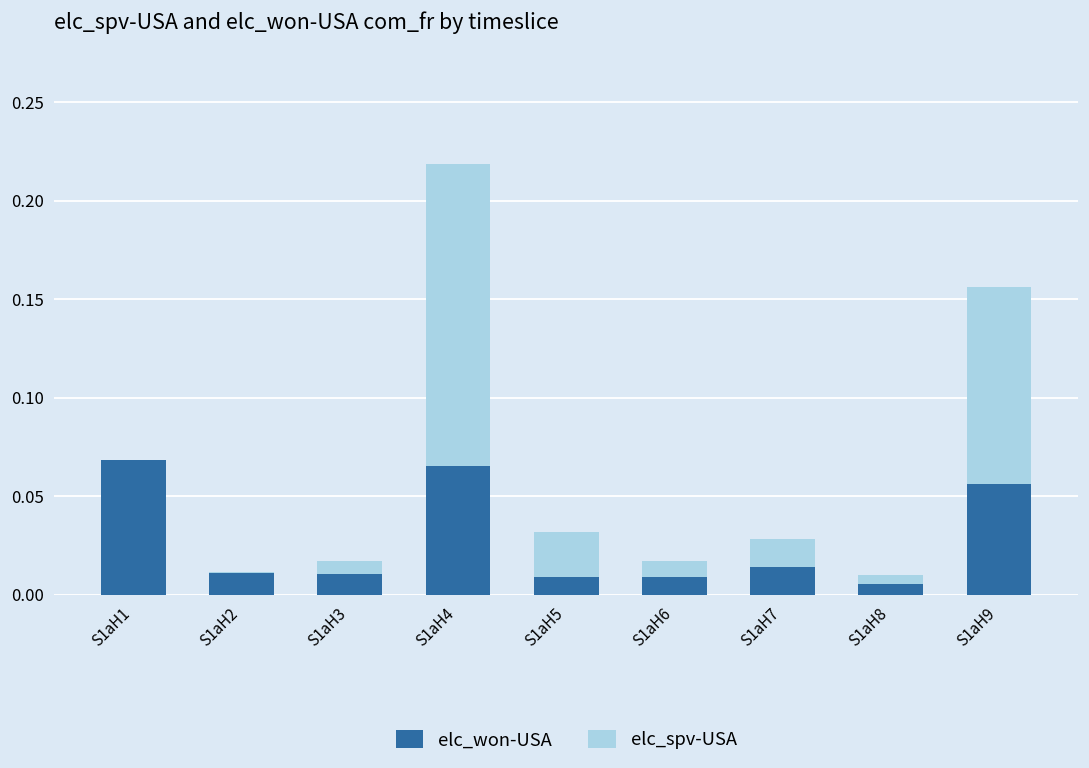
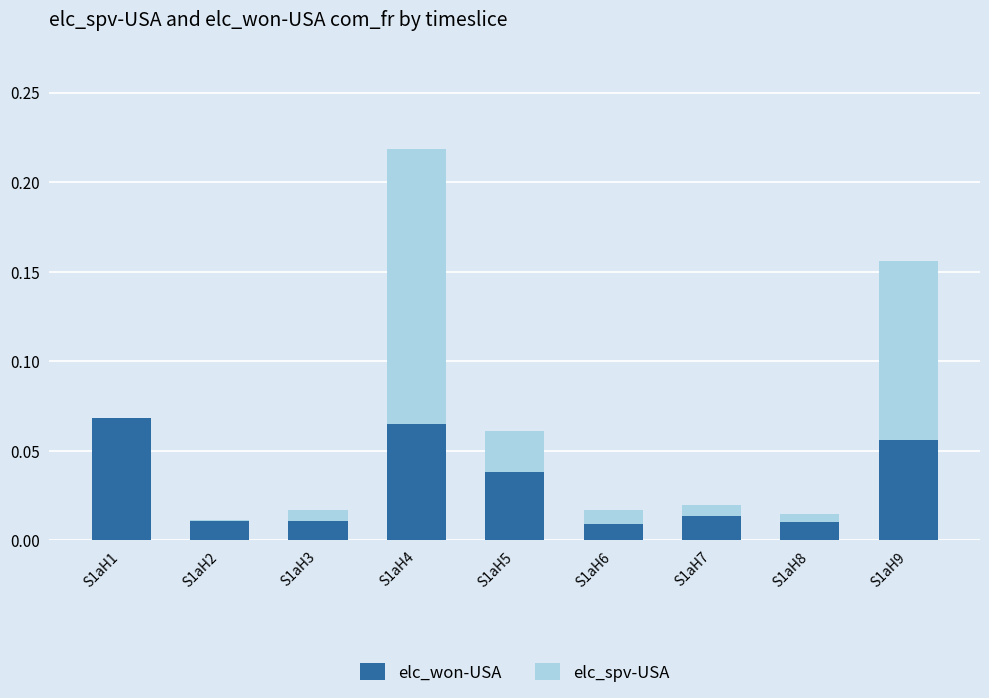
elc_won-USA, S1aH5: 0.009 -> 0.038
elc_spv-USA, S1aH7: 0.014 -> 0.006
elc_won-USA, S1aH8: 0.005 -> 0.010
